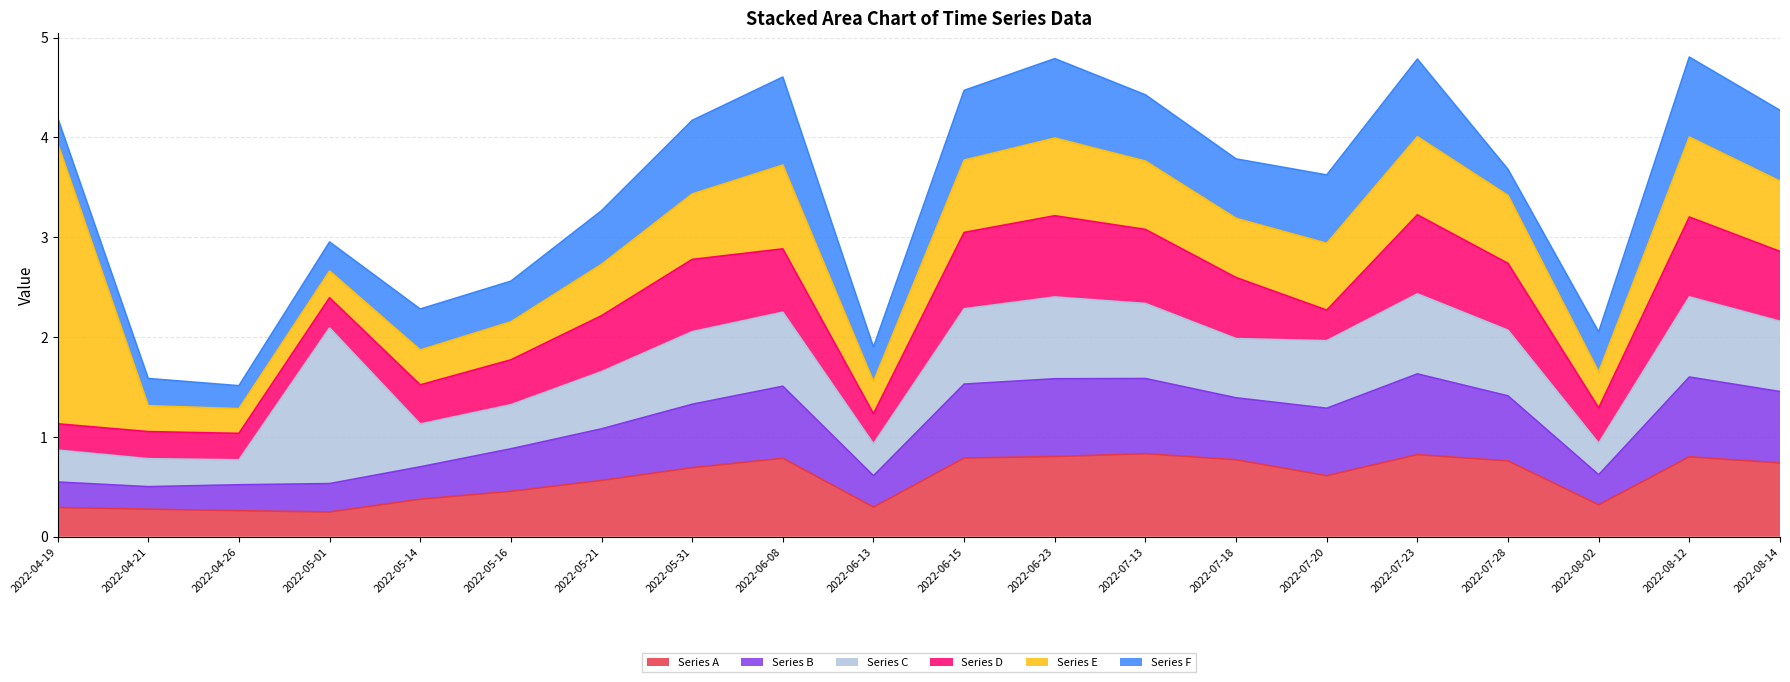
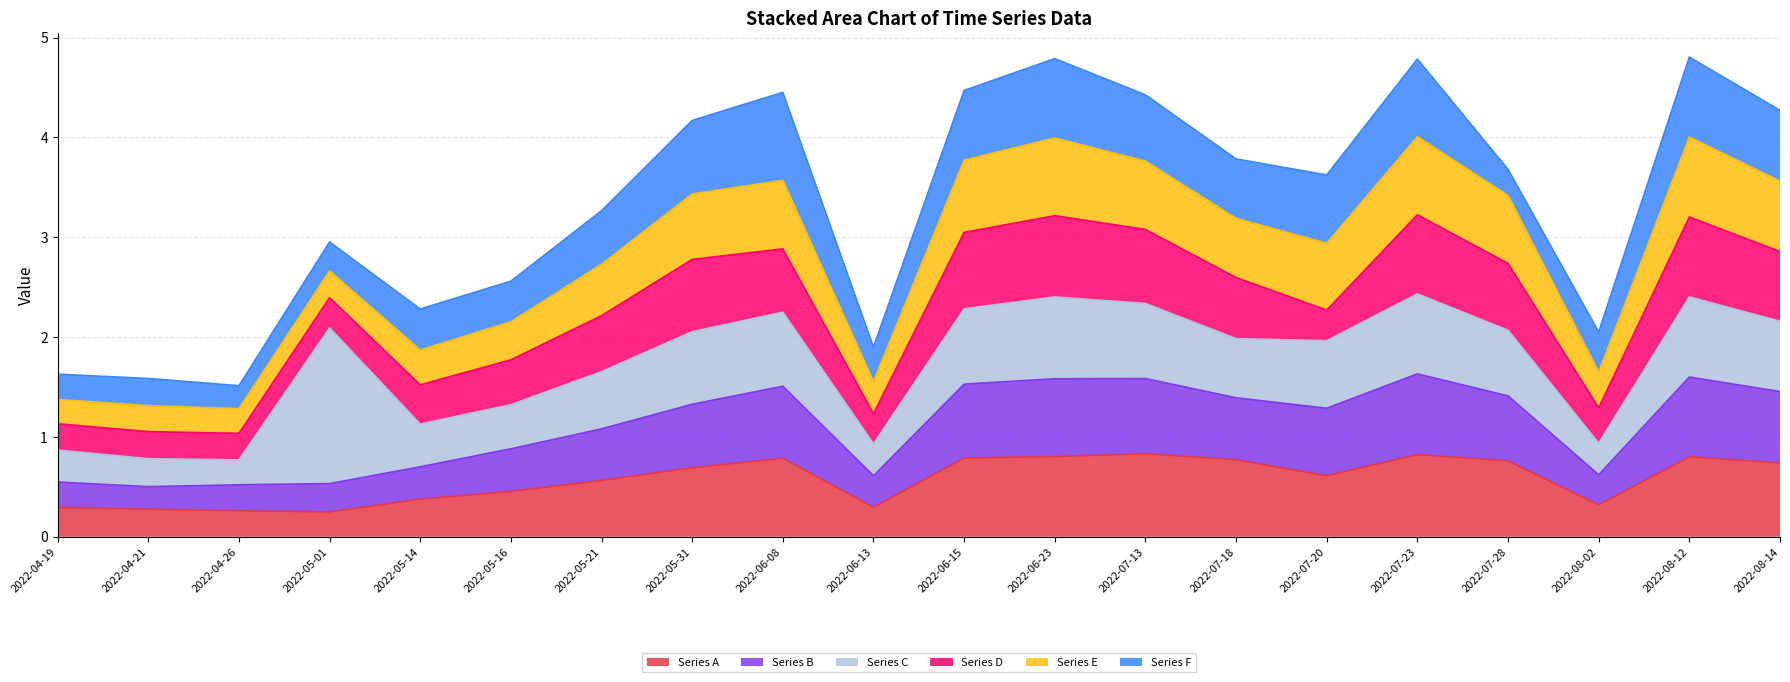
Series E, 2022-04-19: 2.8 -> 0.2
Series E, 2022-06-08: 0.8 -> 0.7
